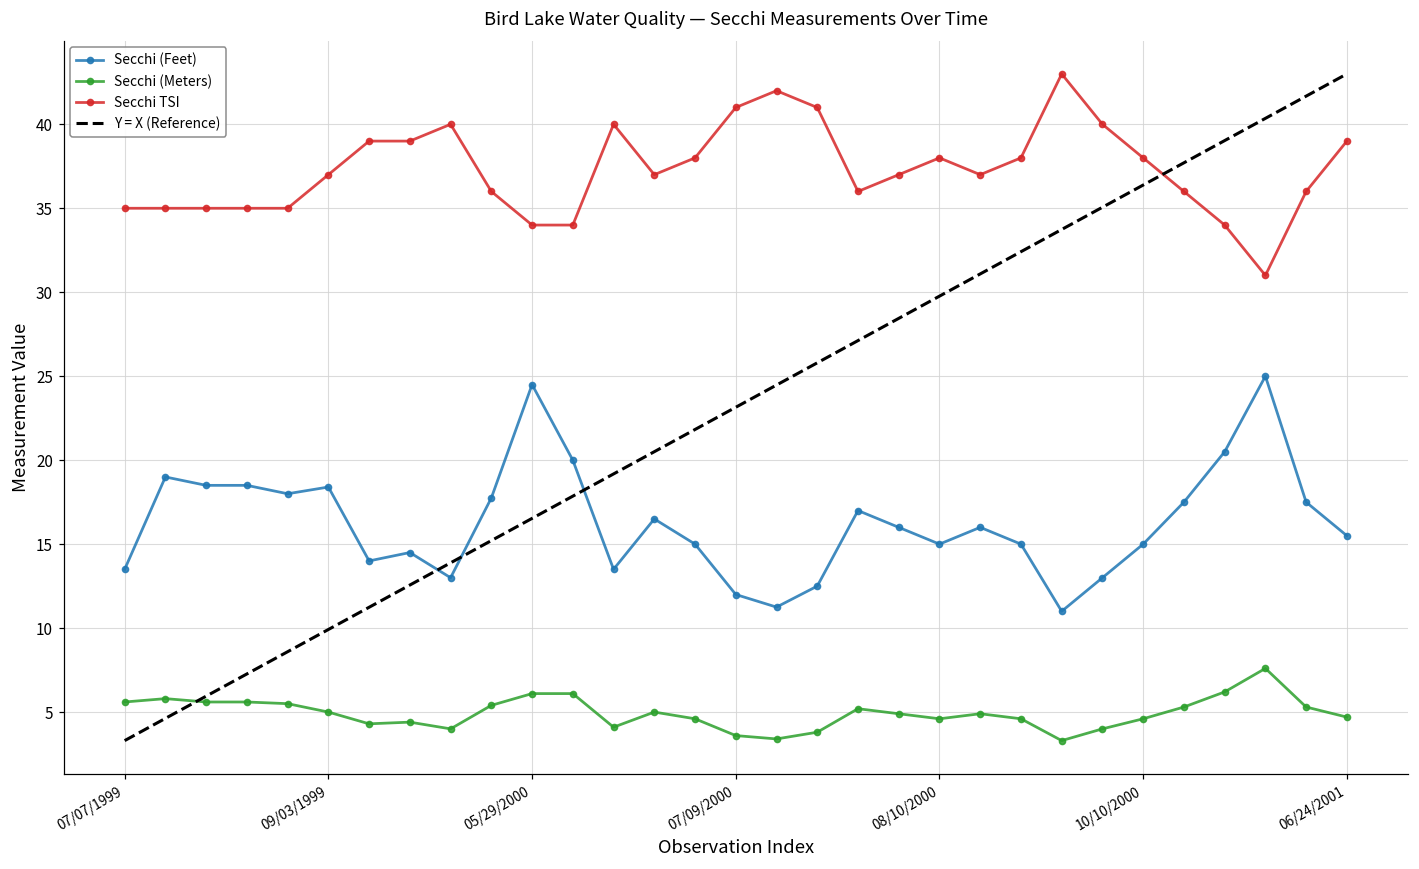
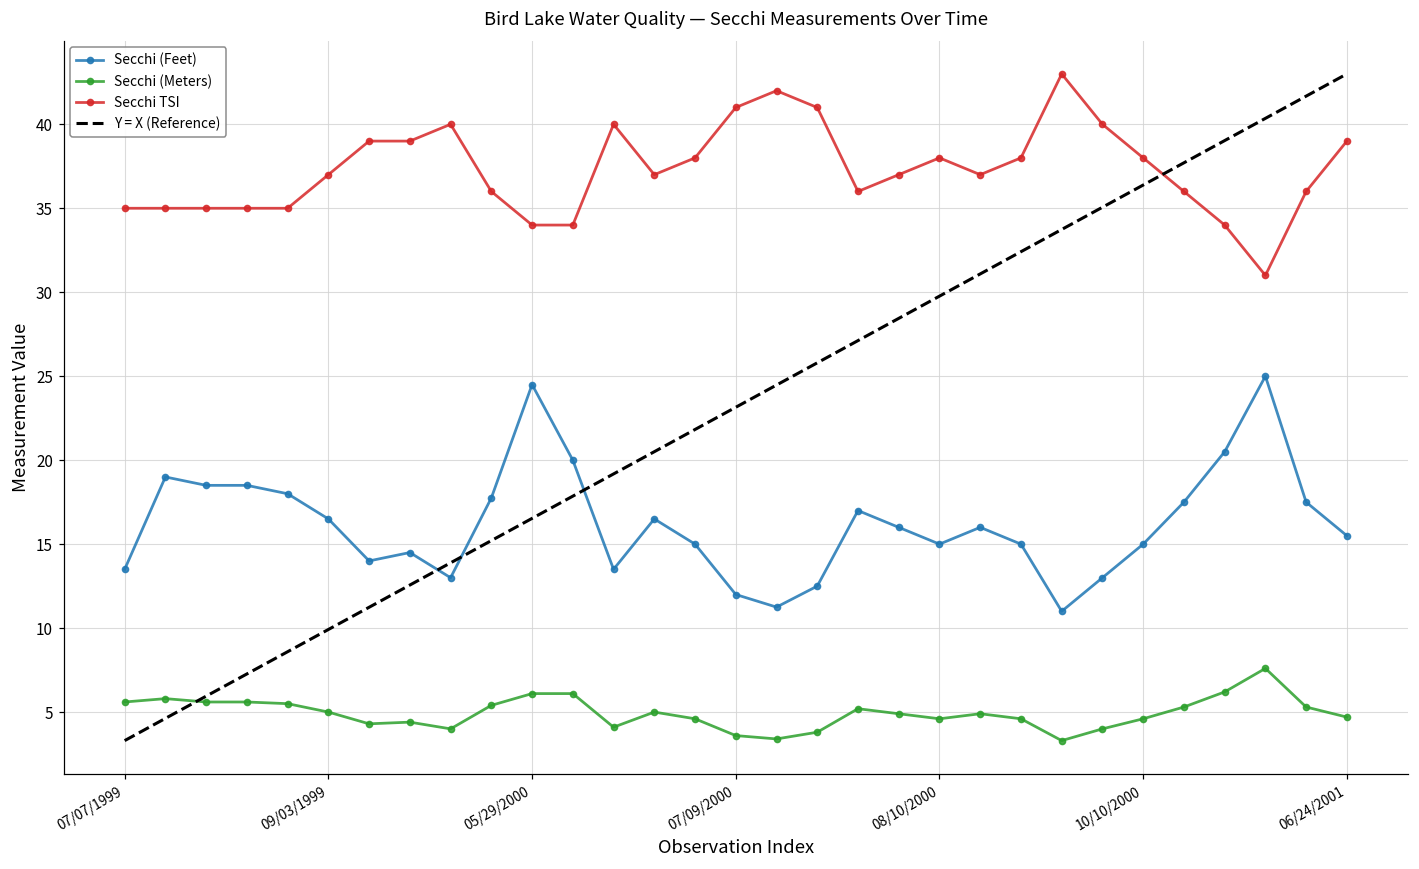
Secchi (Feet), 09/03/1999: 18.4 -> 16.5
